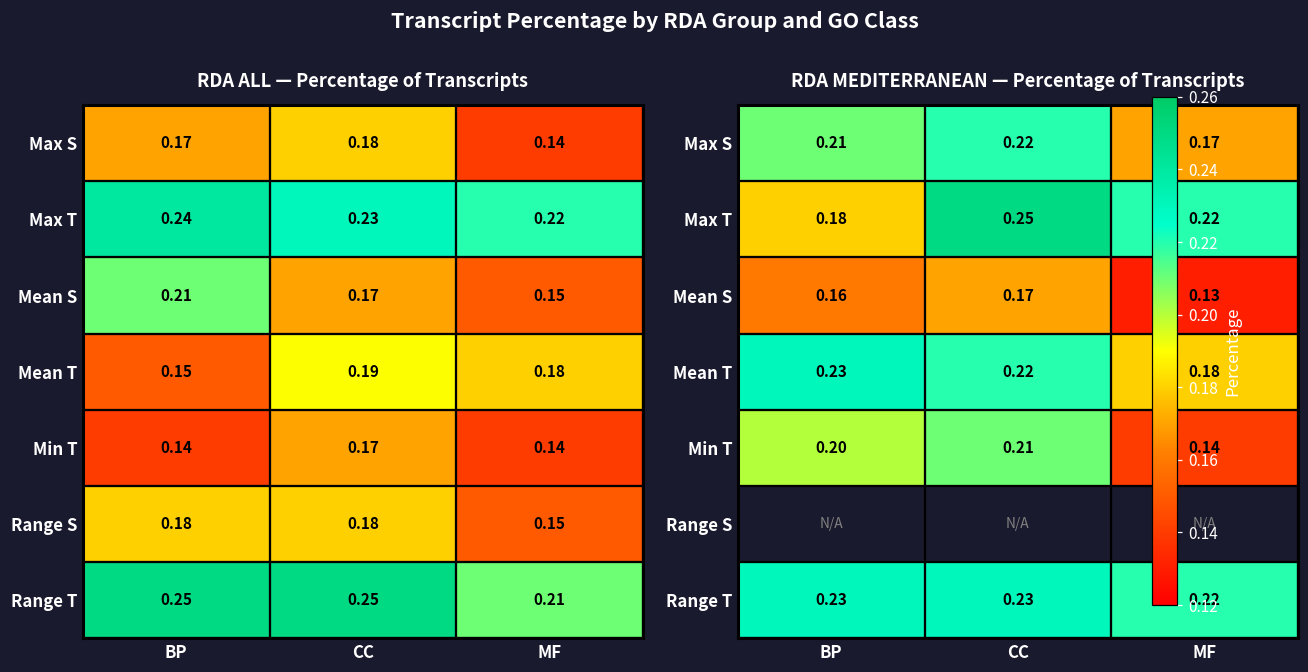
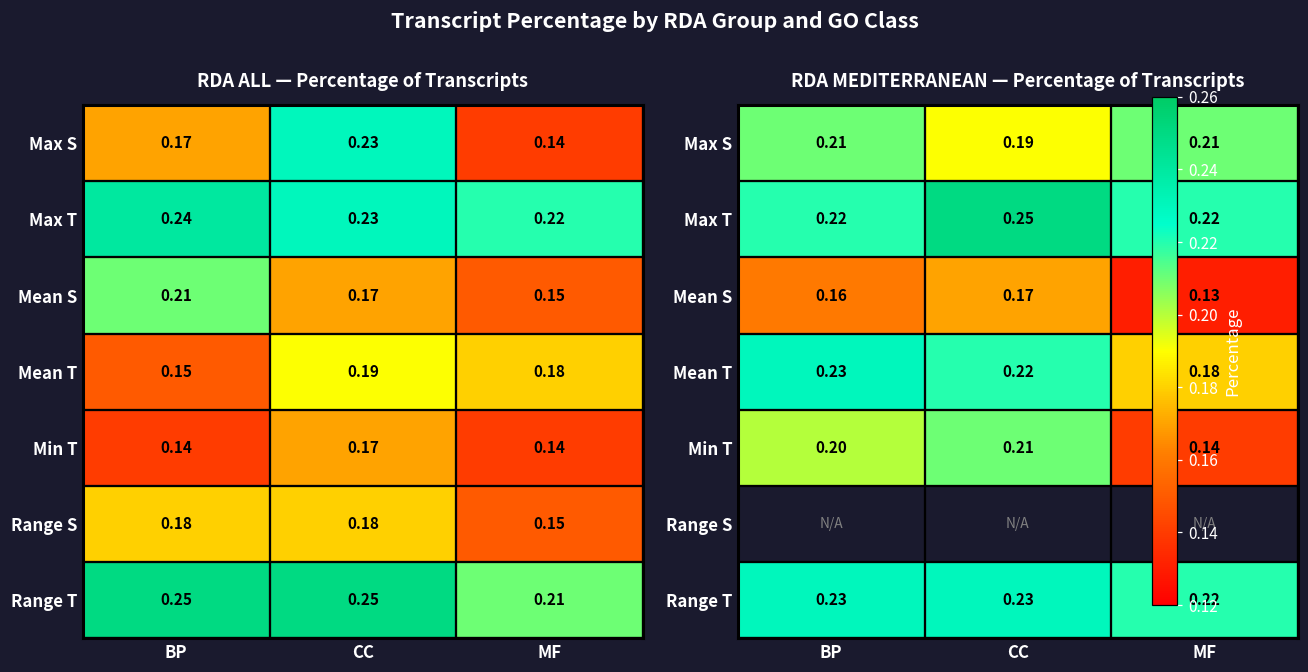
RDA ALL — Percentage of Transcripts, Max S, CC: 0.18 -> 0.23
RDA MEDITERRANEAN — Percentage of Transcripts, Max S, CC: 0.22 -> 0.19
RDA MEDITERRANEAN — Percentage of Transcripts, Max S, MF: 0.17 -> 0.21
RDA MEDITERRANEAN — Percentage of Transcripts, Max T, BP: 0.18 -> 0.22
